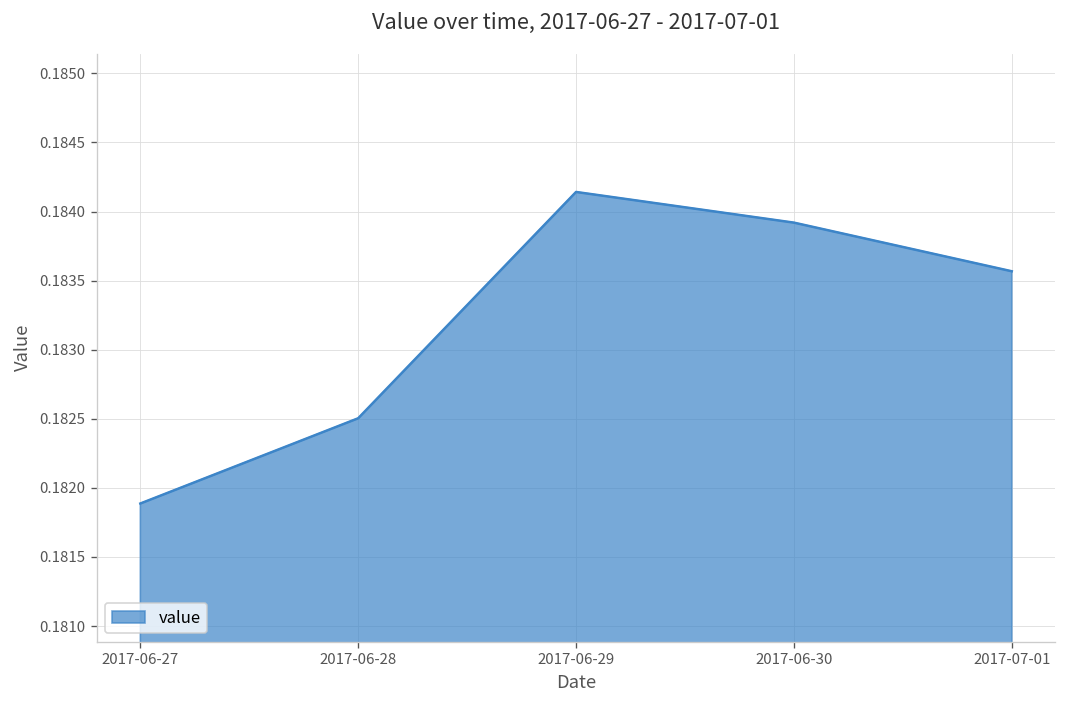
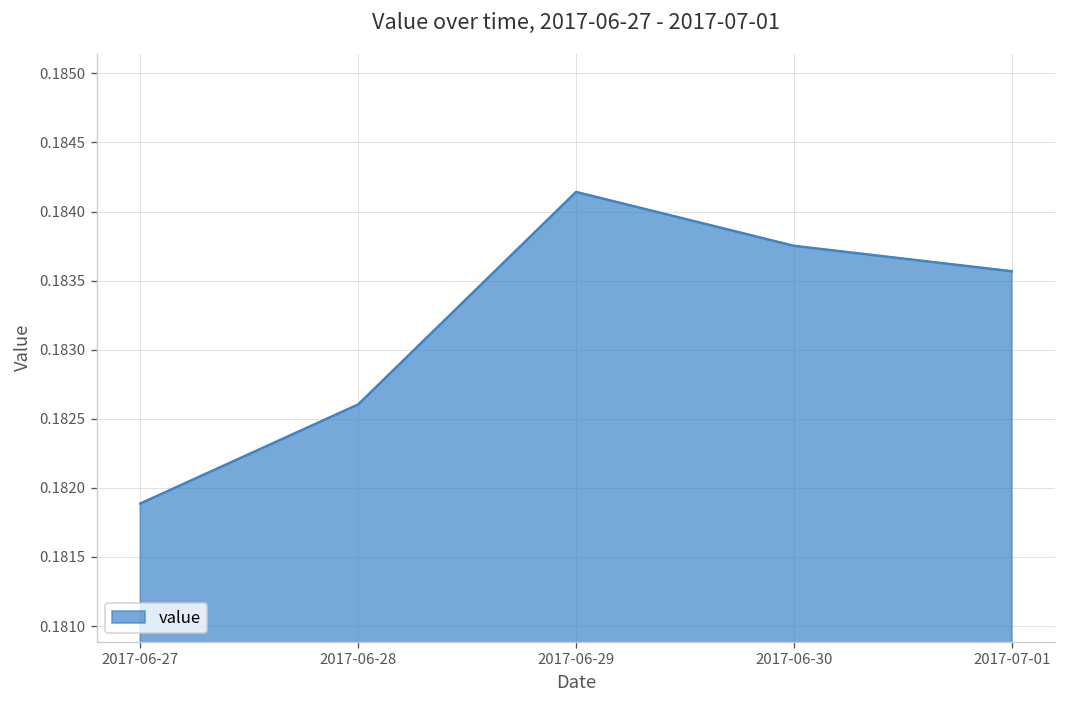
2017-06-28: 0.18250 -> 0.18260
2017-06-30: 0.18392 -> 0.18375
